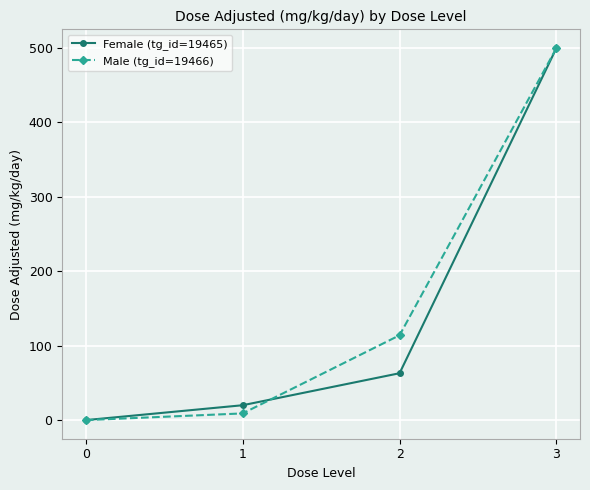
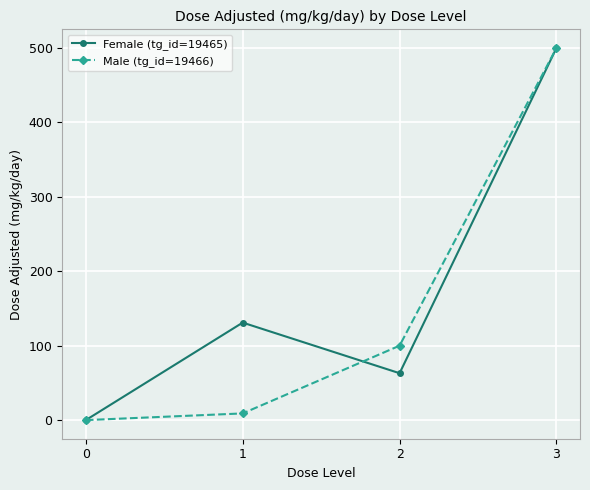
Female (tg_id=19465), 1: 20 -> 130
Male (tg_id=19466), 2: 110 -> 100
